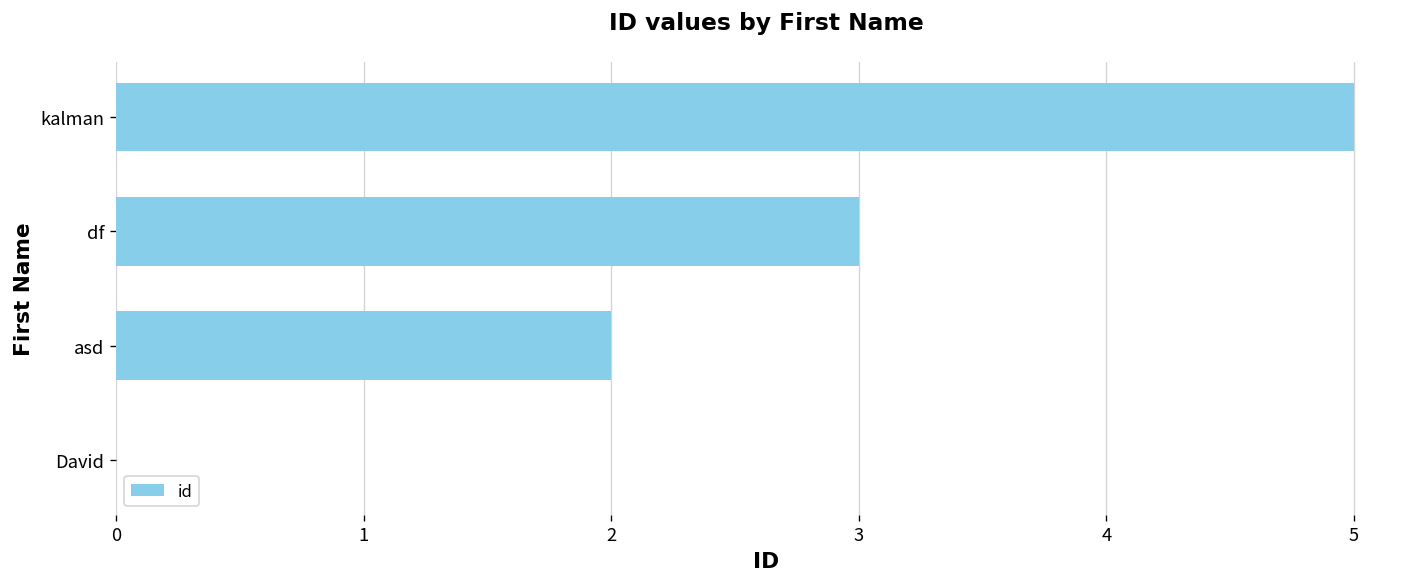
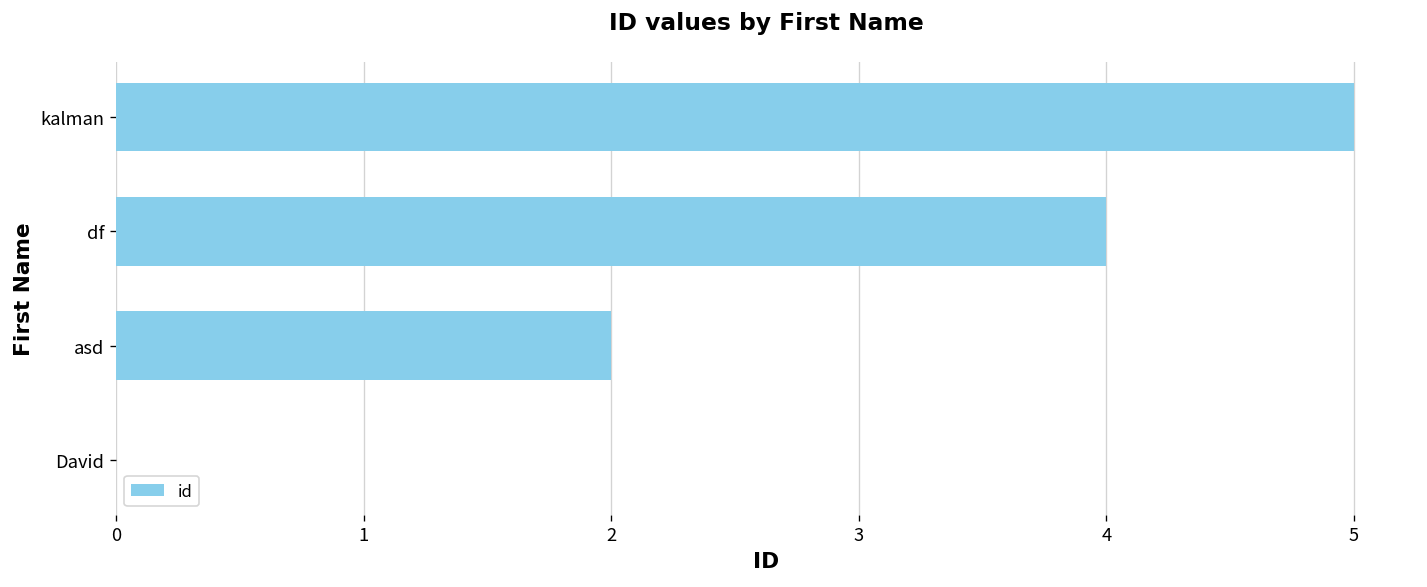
df: 3 -> 4
